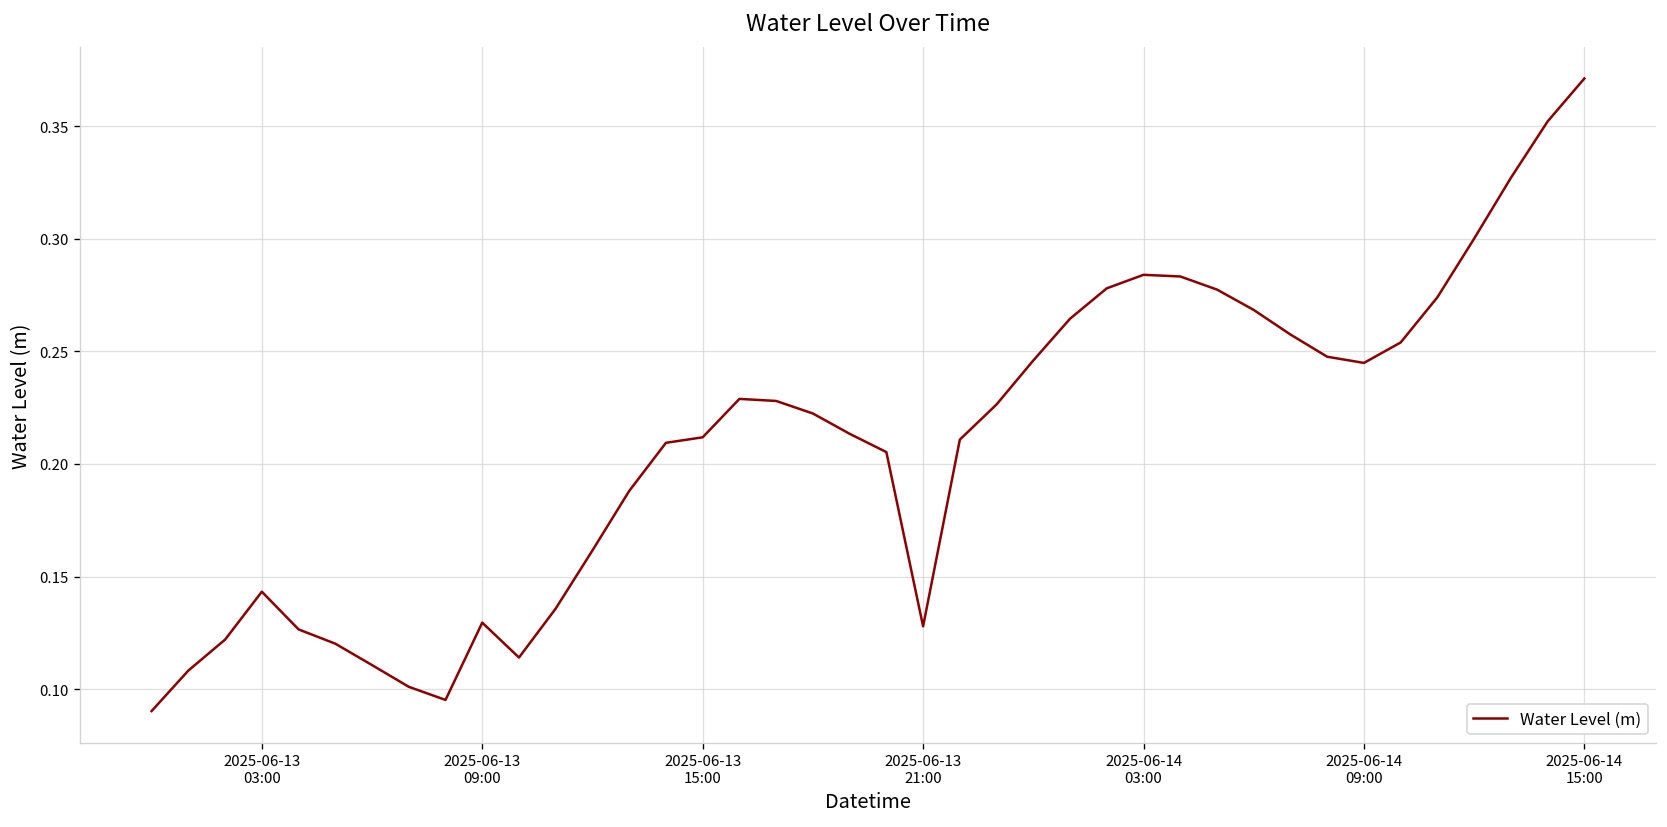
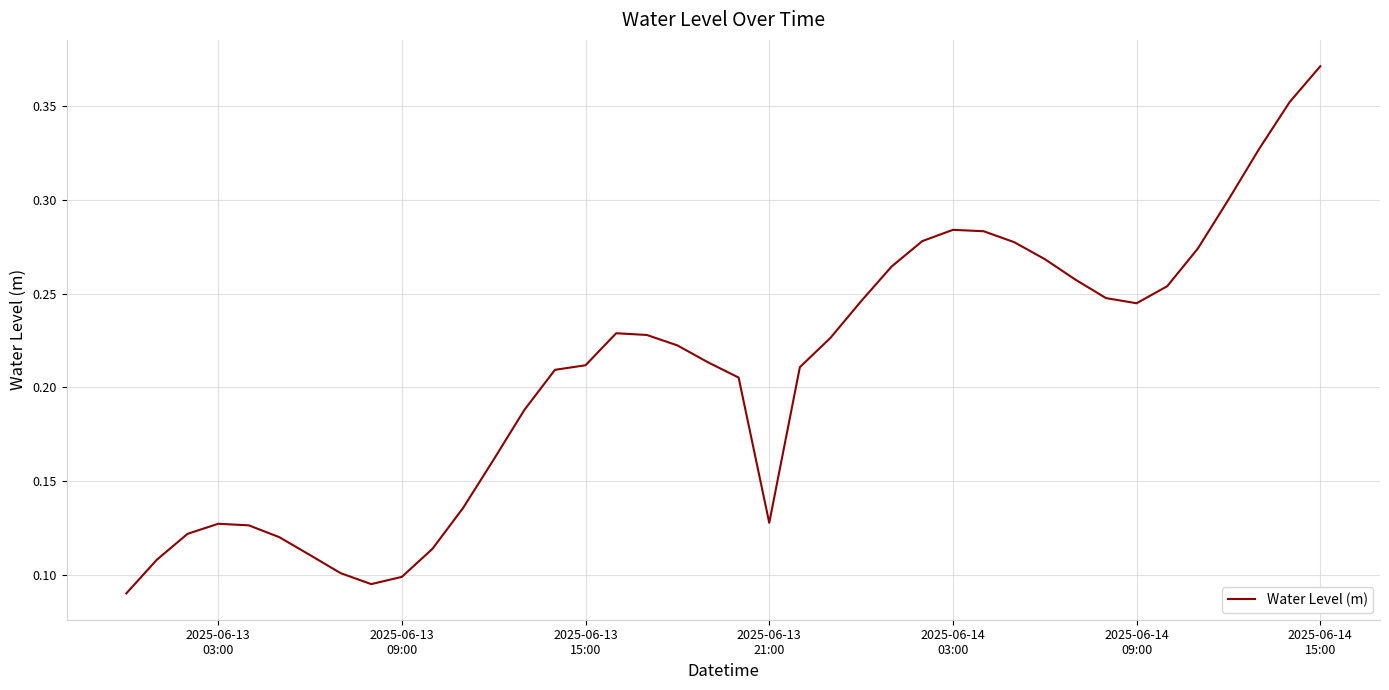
2025-06-13 03:00: 0.143 -> 0.127
2025-06-13 09:00: 0.130 -> 0.099
